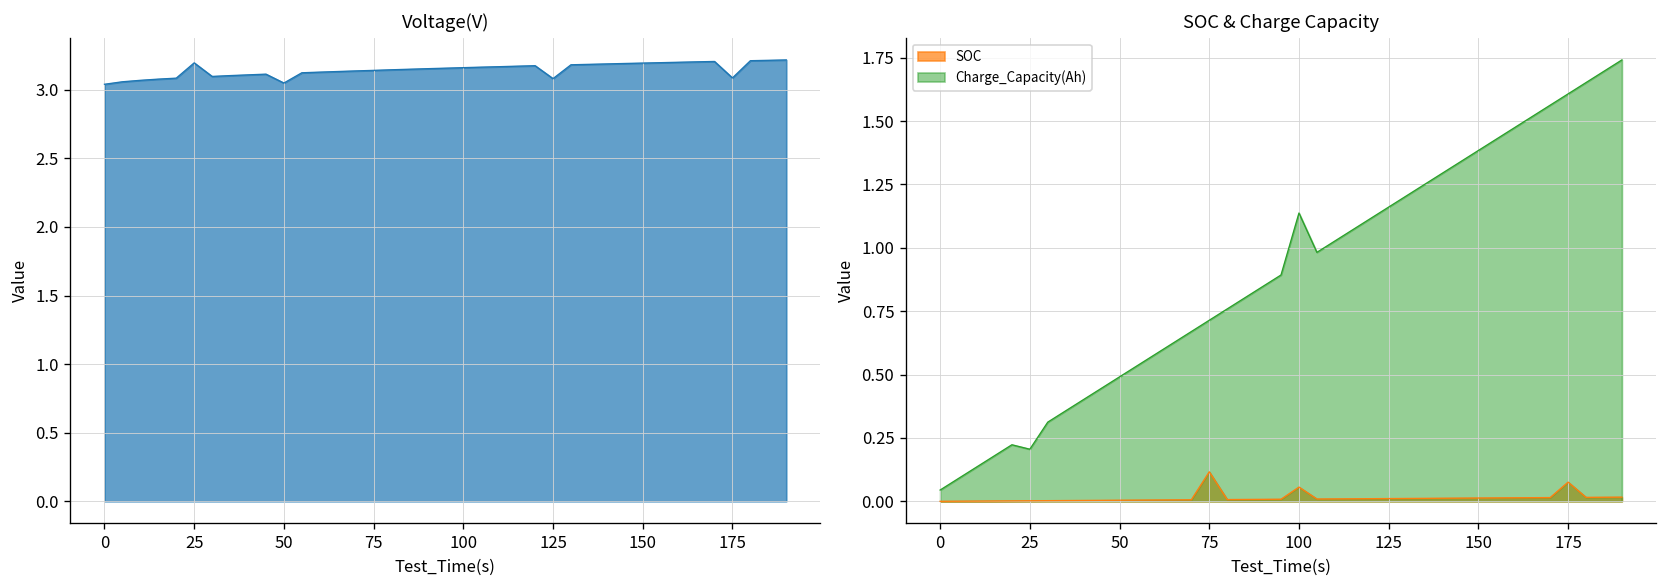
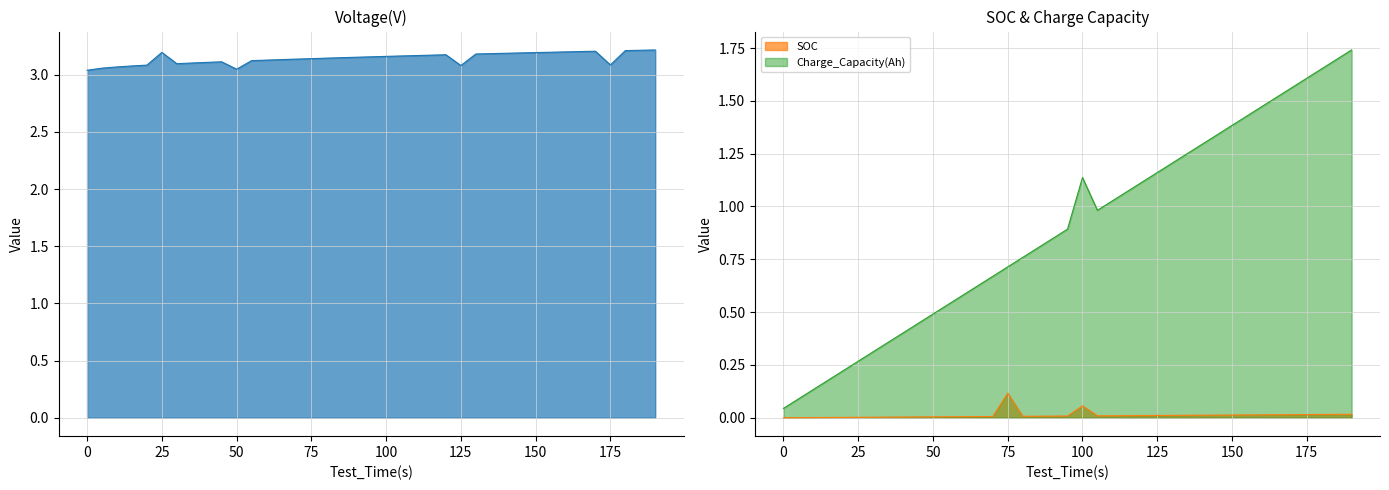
SOC & Charge Capacity, Charge_Capacity(Ah), 25: 0.21 -> 0.27
SOC & Charge Capacity, SOC, 175: 0.08 -> 0.02
